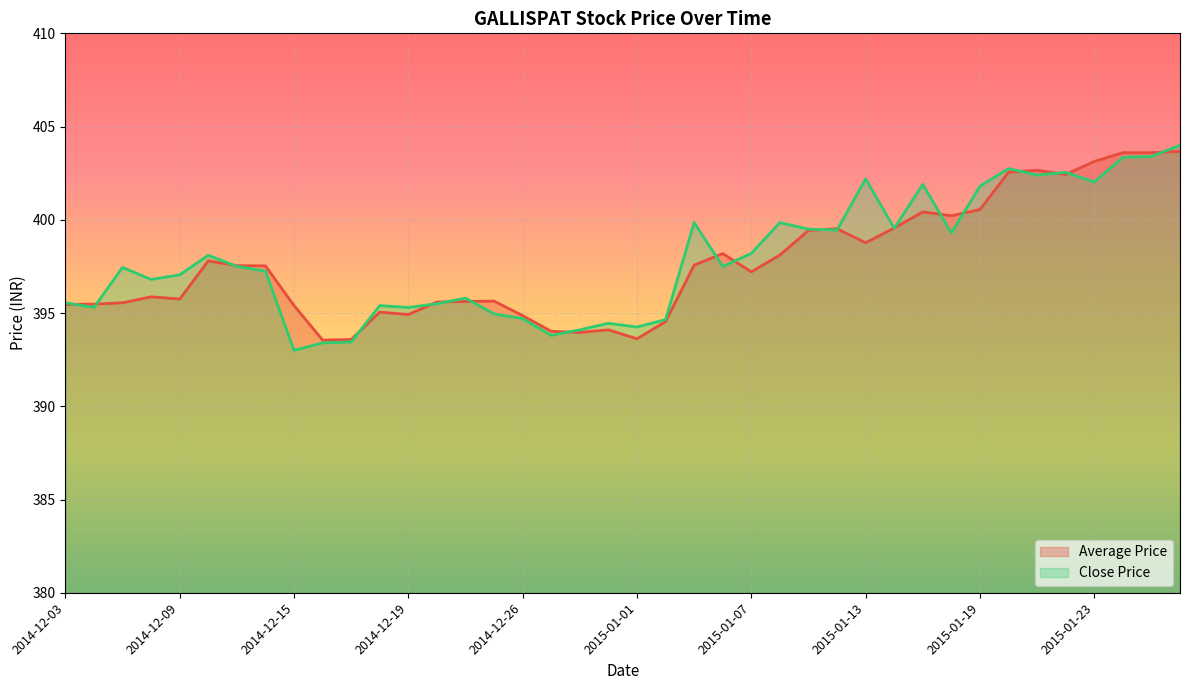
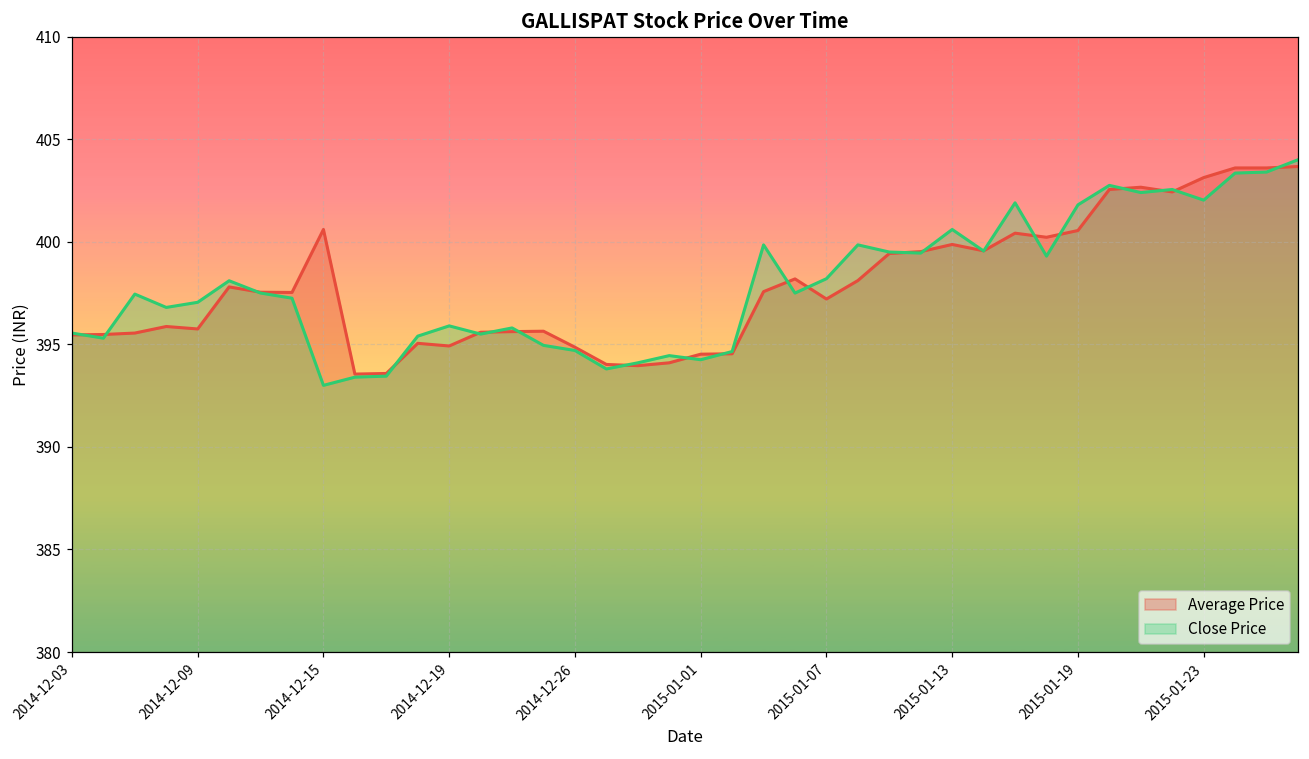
Average Price, 2014-12-15: 395.4 -> 400.6
Close Price, 2014-12-19: 395.3 -> 395.9
Average Price, 2015-01-01: 393.6 -> 394.5
Average Price, 2015-01-13: 398.8 -> 399.9
Close Price, 2015-01-13: 402.2 -> 400.6
